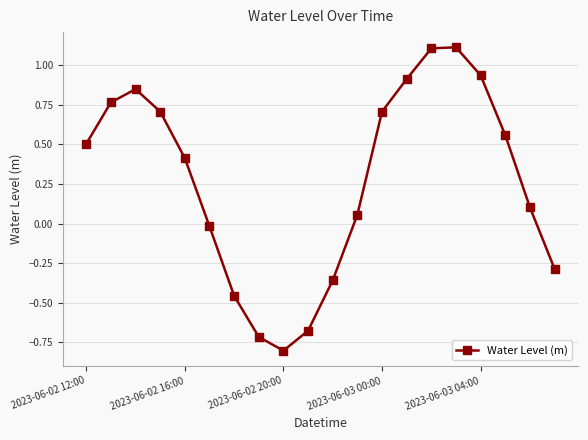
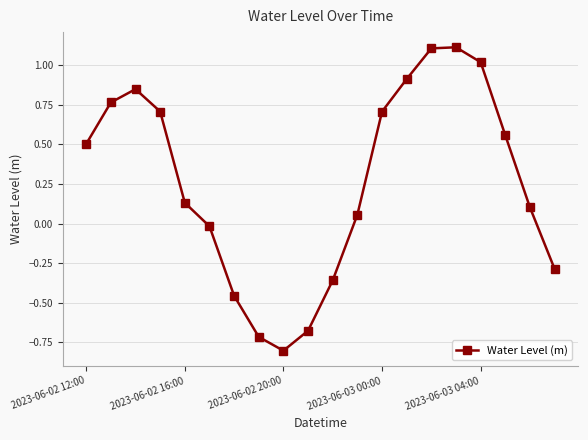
2023-06-02 16:00: 0.41 -> 0.13
2023-06-03 04:00: 0.94 -> 1.02
